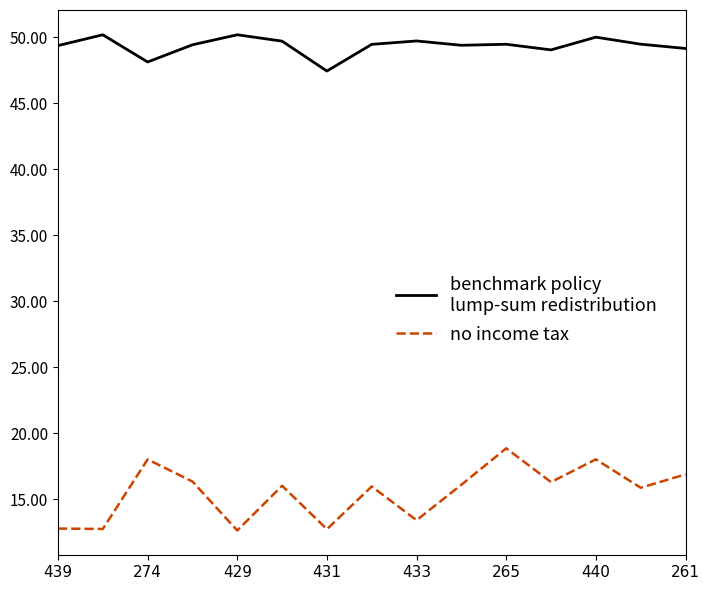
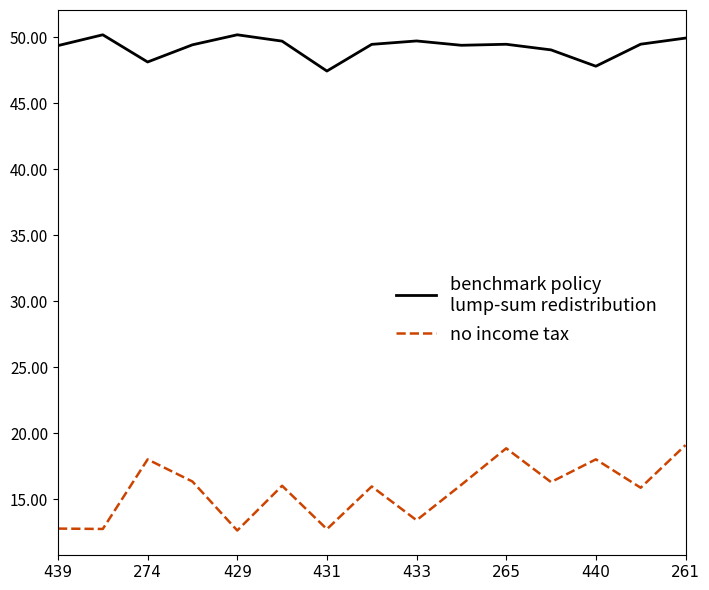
benchmark policy lump-sum redistribution, 440: 50.0 -> 47.8
benchmark policy lump-sum redistribution, 261: 49.2 -> 49.9
no income tax, 261: 16.9 -> 19.1
